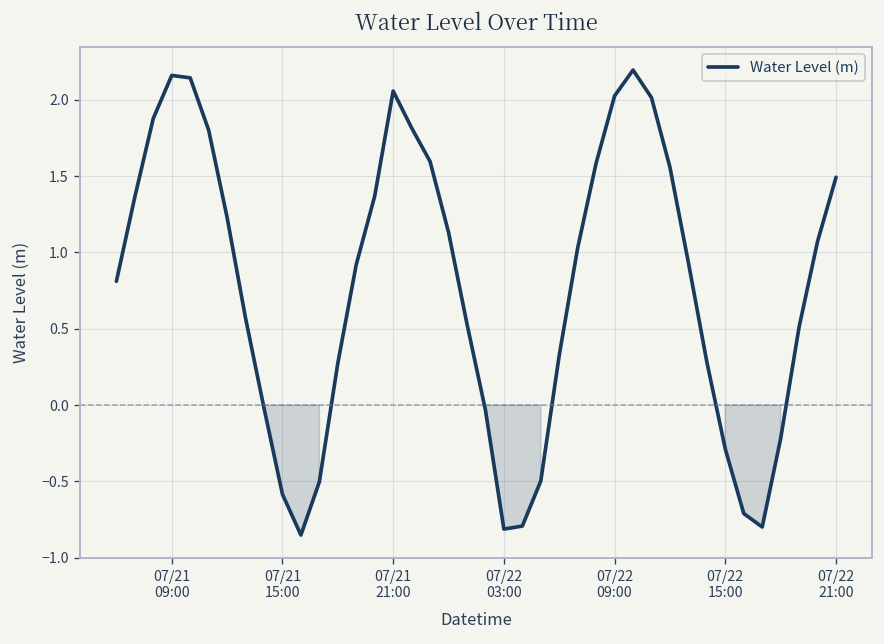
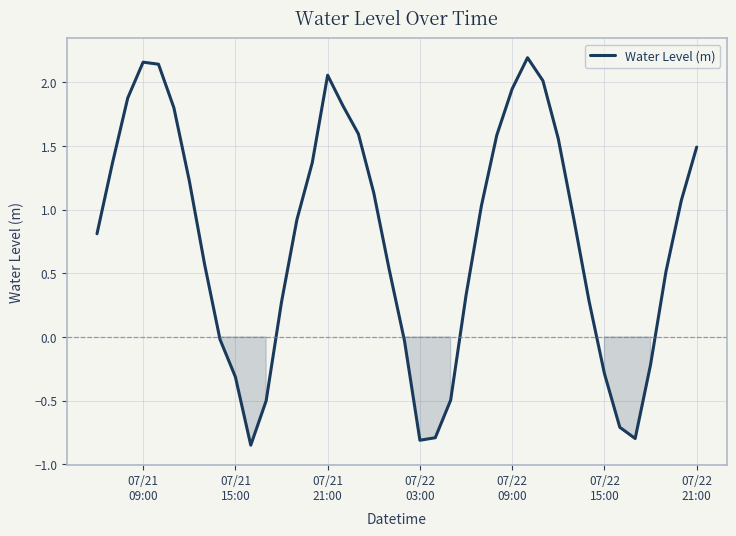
07/21 15:00: -0.58 -> -0.31
07/22 09:00: 2.03 -> 1.95
